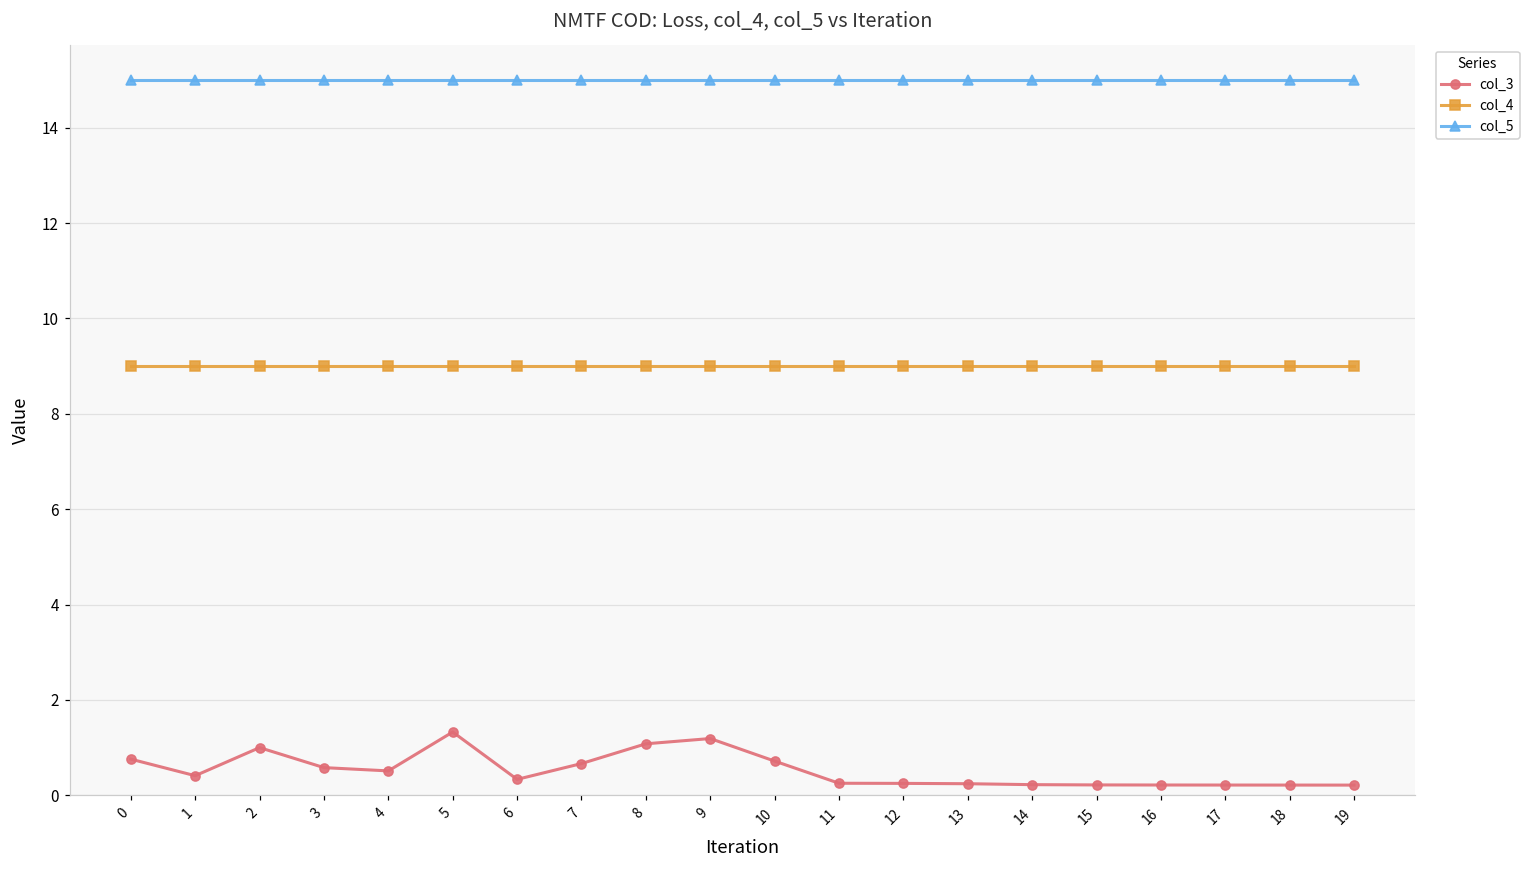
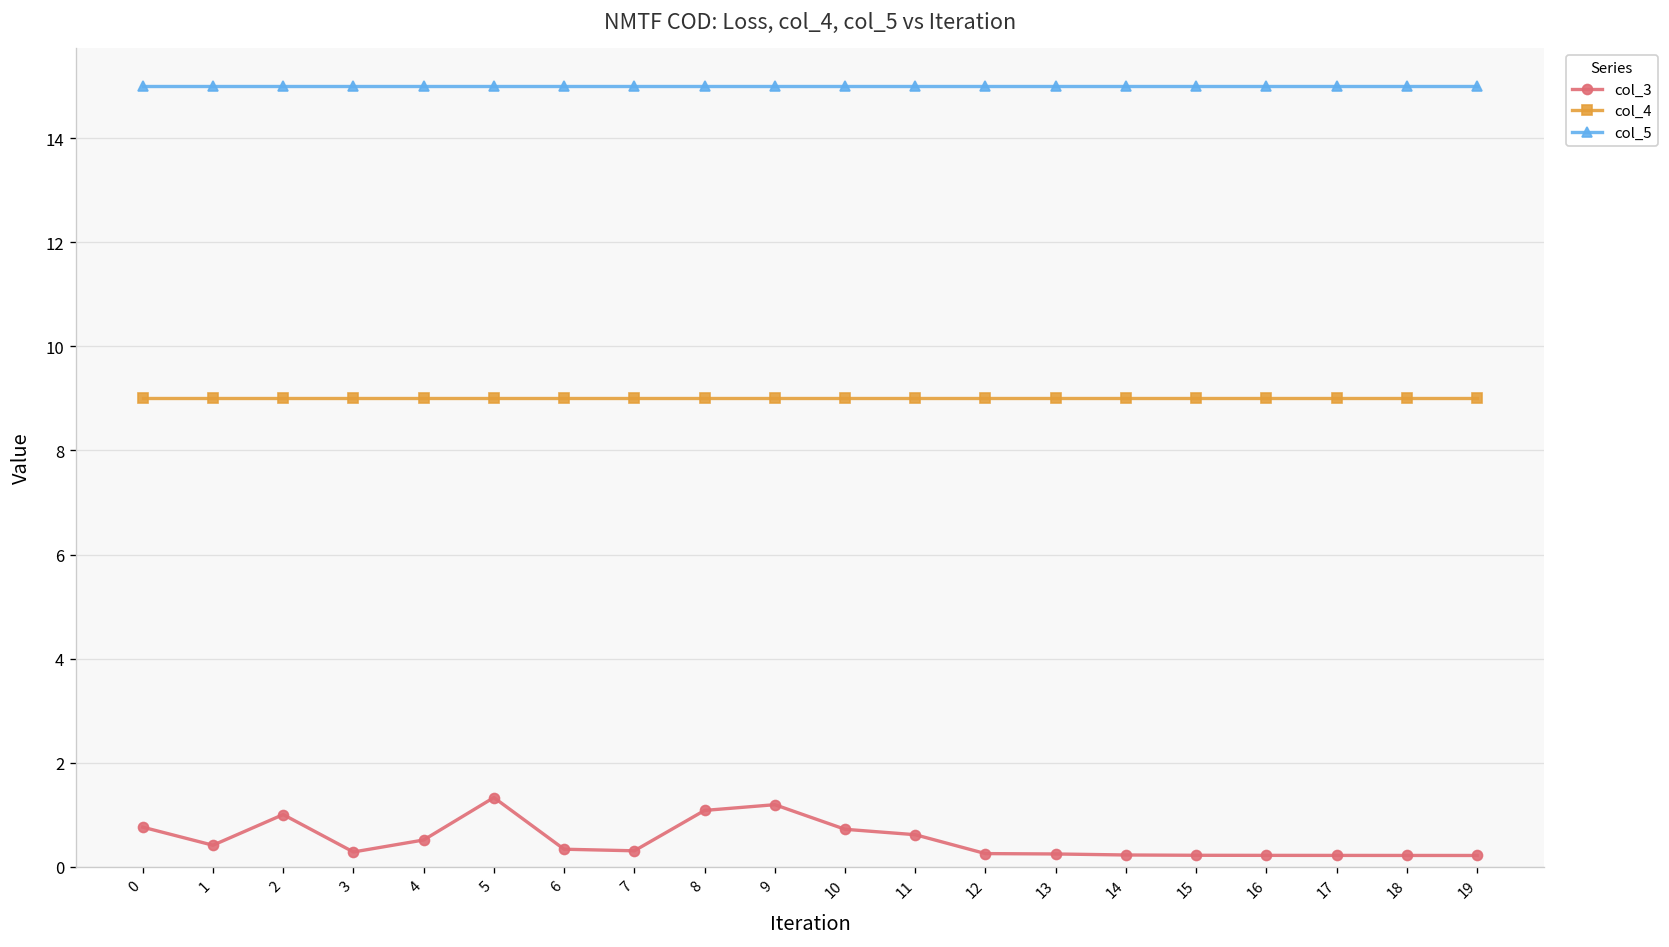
col_3, 3: 0.6 -> 0.3
col_3, 7: 0.7 -> 0.3
col_3, 11: 0.3 -> 0.6
